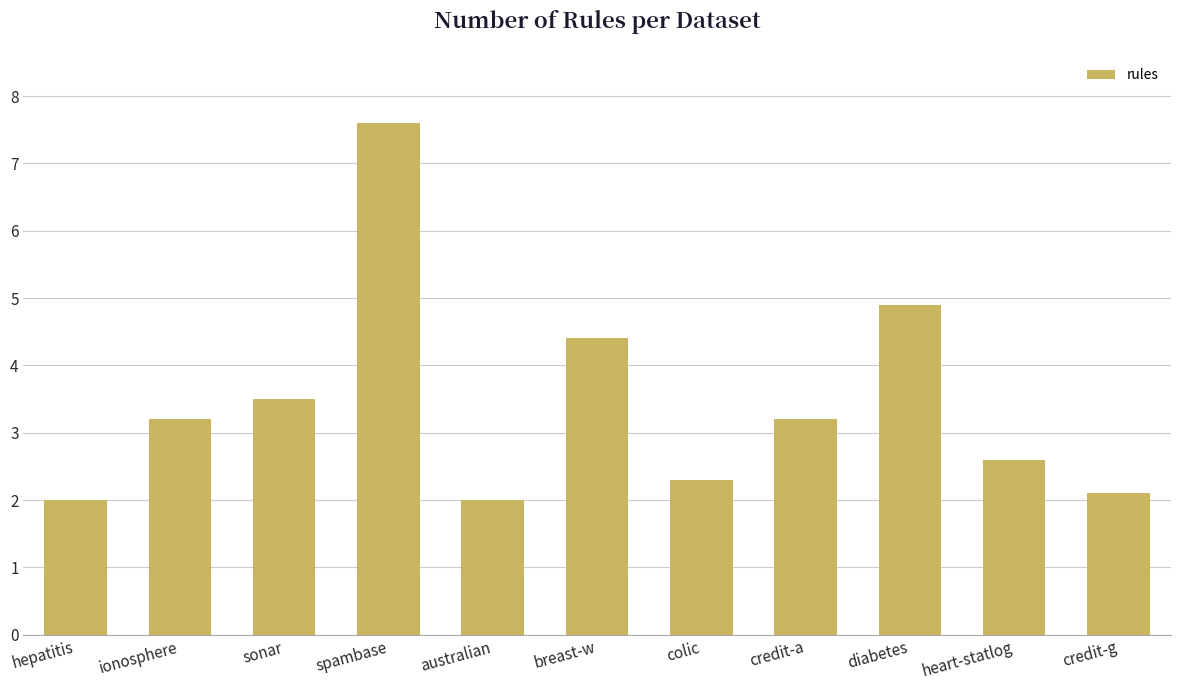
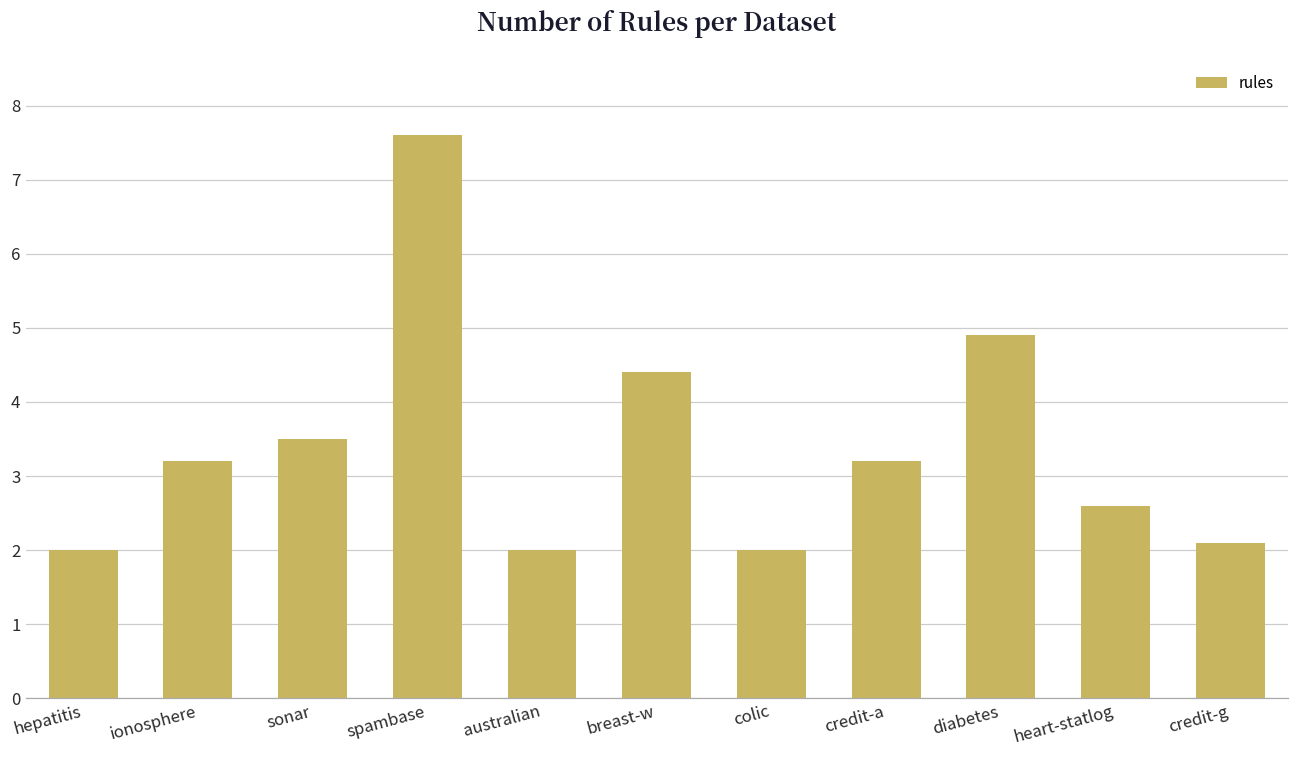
colic: 2.3 -> 2.0
